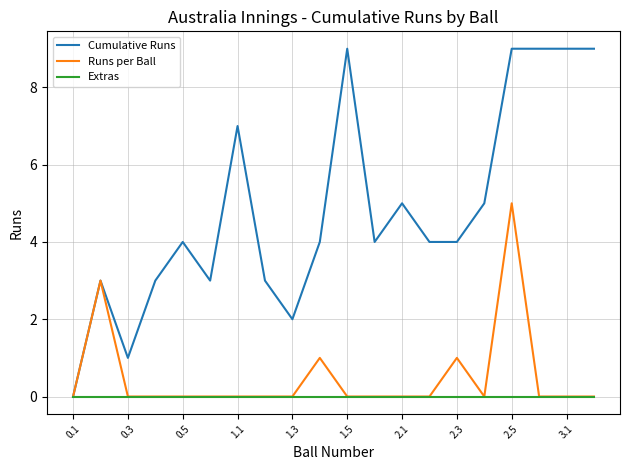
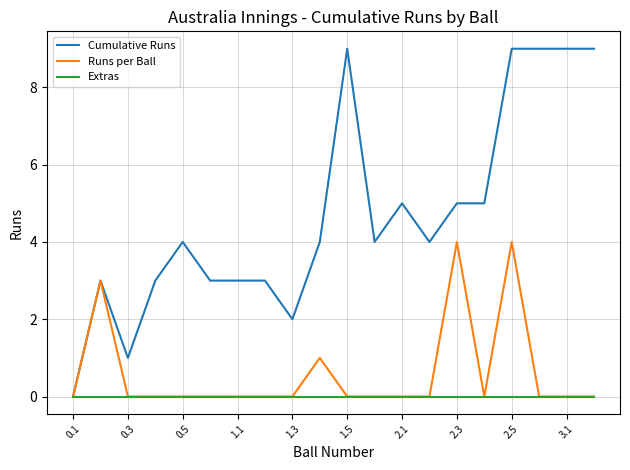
Cumulative Runs, 1.1: 7 -> 3
Cumulative Runs, 2.3: 4 -> 5
Runs per Ball, 2.3: 1 -> 4
Runs per Ball, 2.5: 5 -> 4
